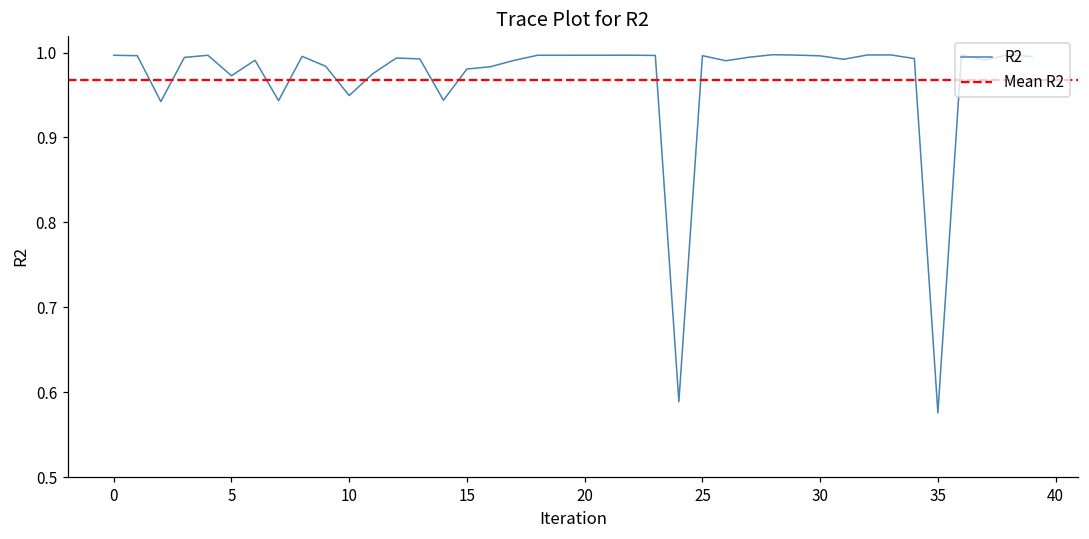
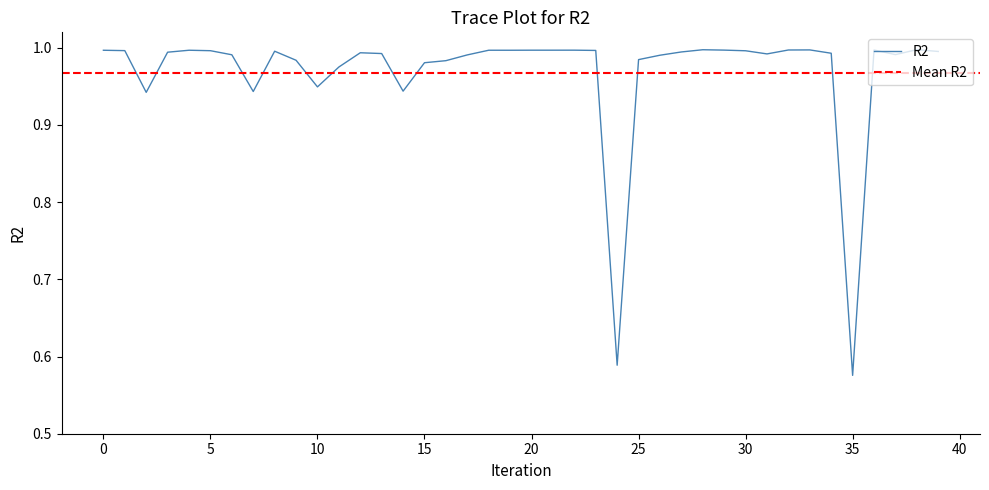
5: 0.97 -> 1.00
25: 1.00 -> 0.98
